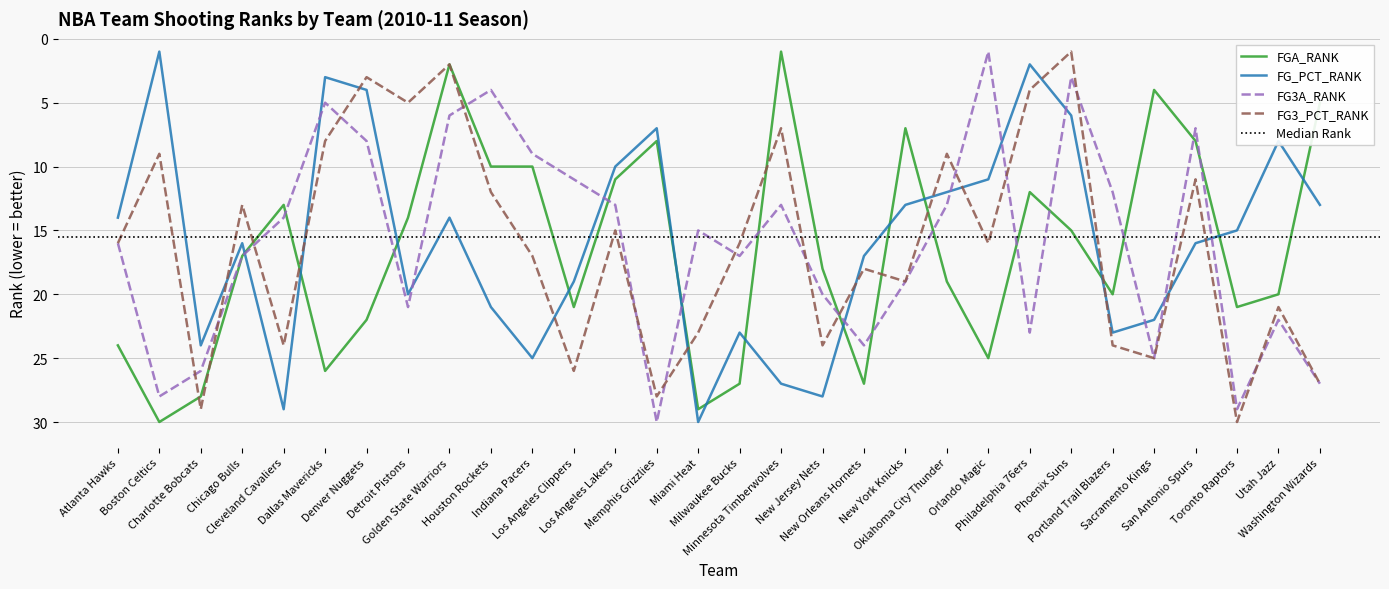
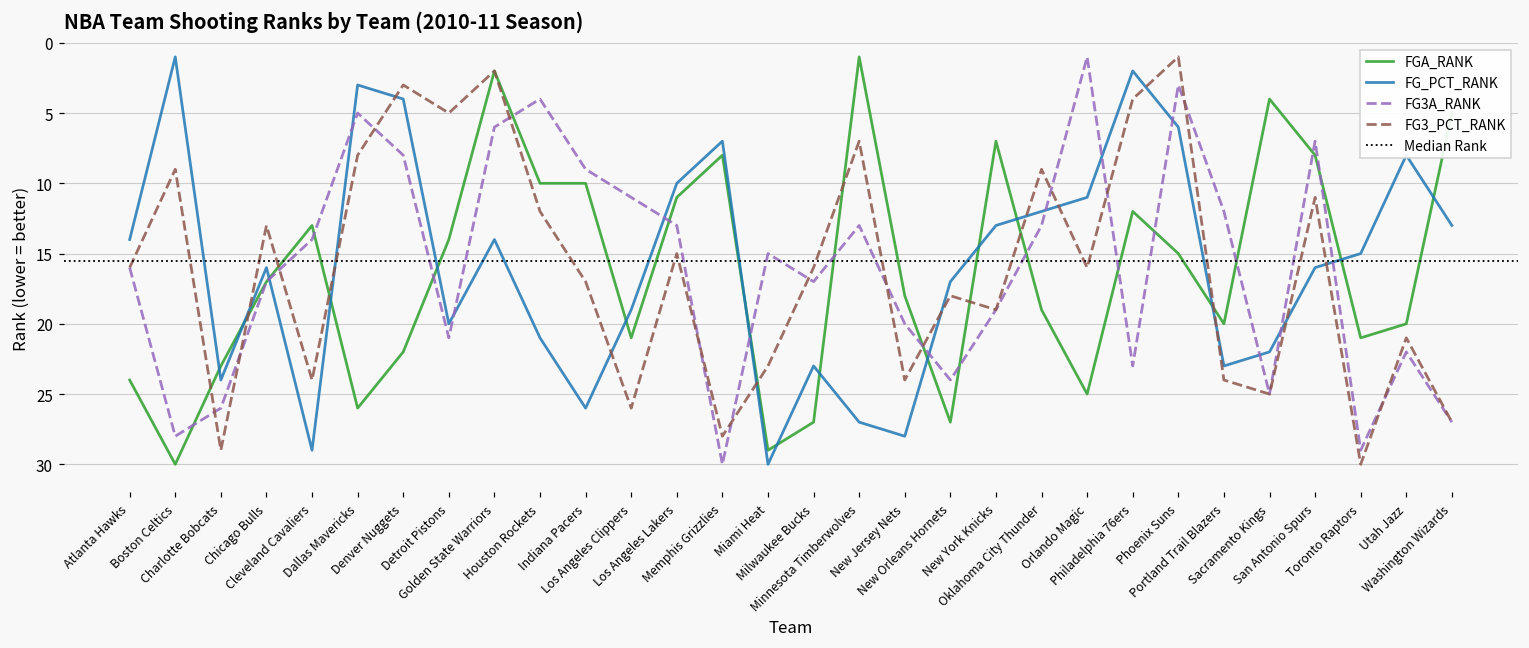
FGA_RANK, Charlotte Bobcats: 28 -> 23
FG_PCT_RANK, Indiana Pacers: 25 -> 26
